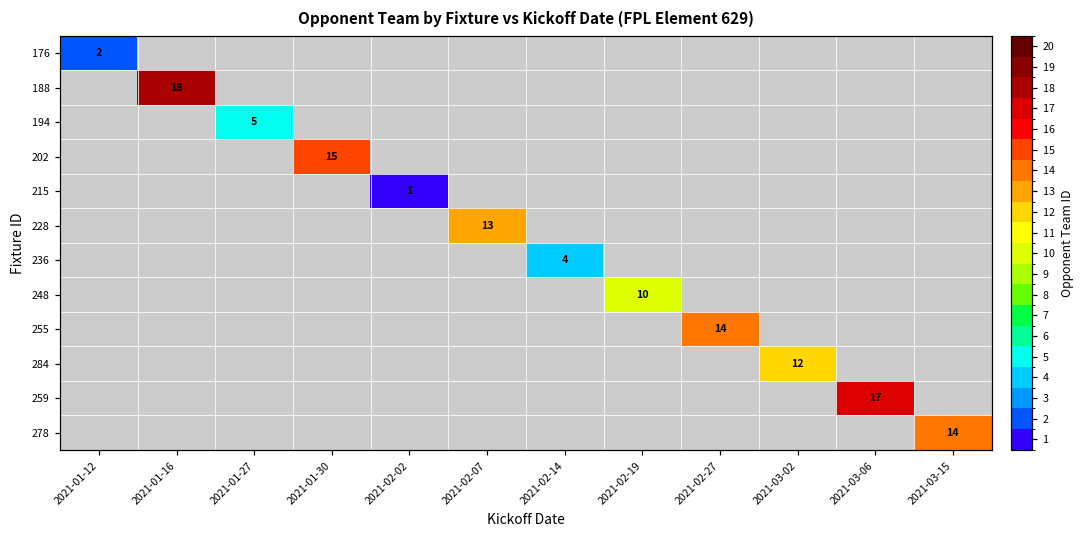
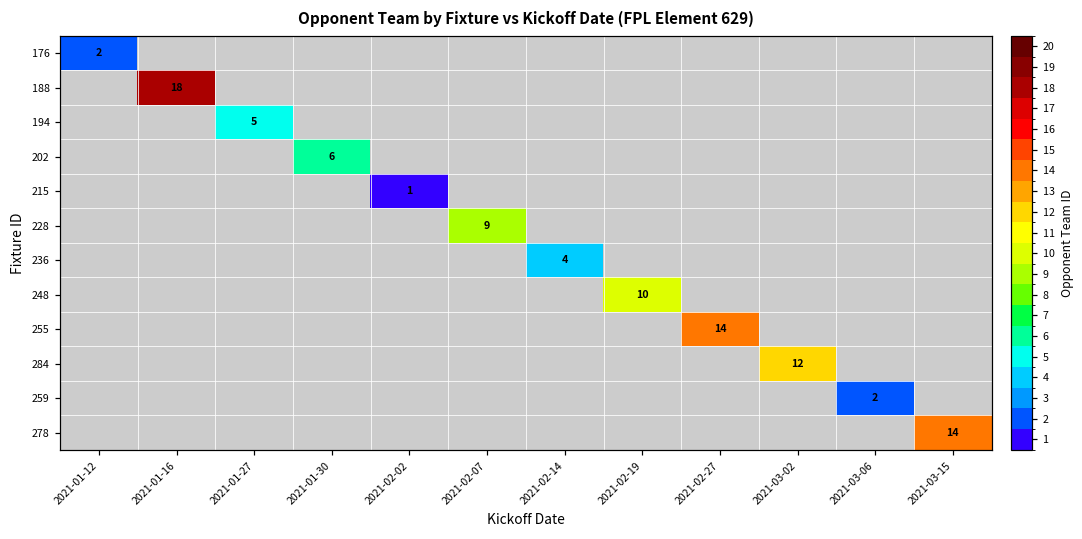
202, 2021-01-30: 15 -> 6
228, 2021-02-07: 13 -> 9
259, 2021-03-06: 17 -> 2
